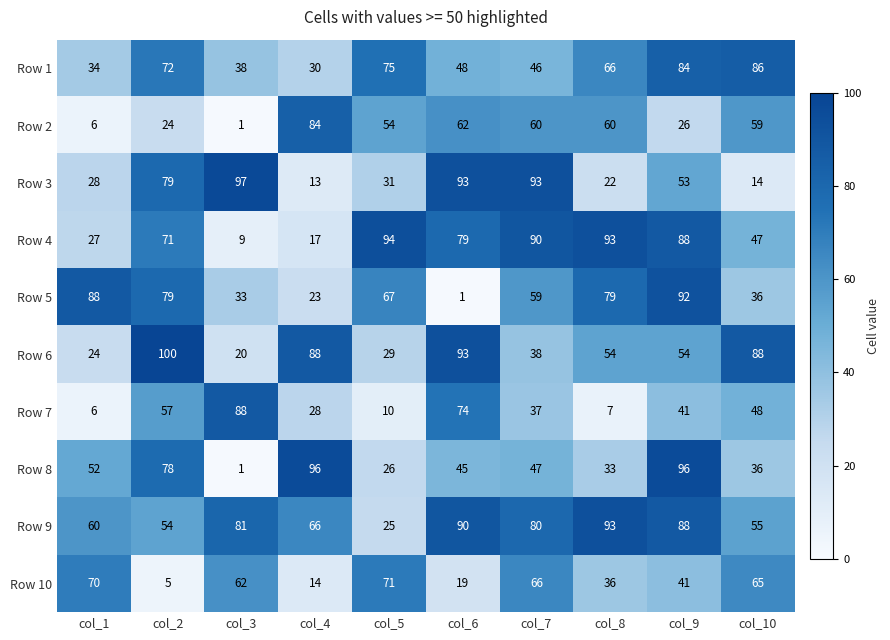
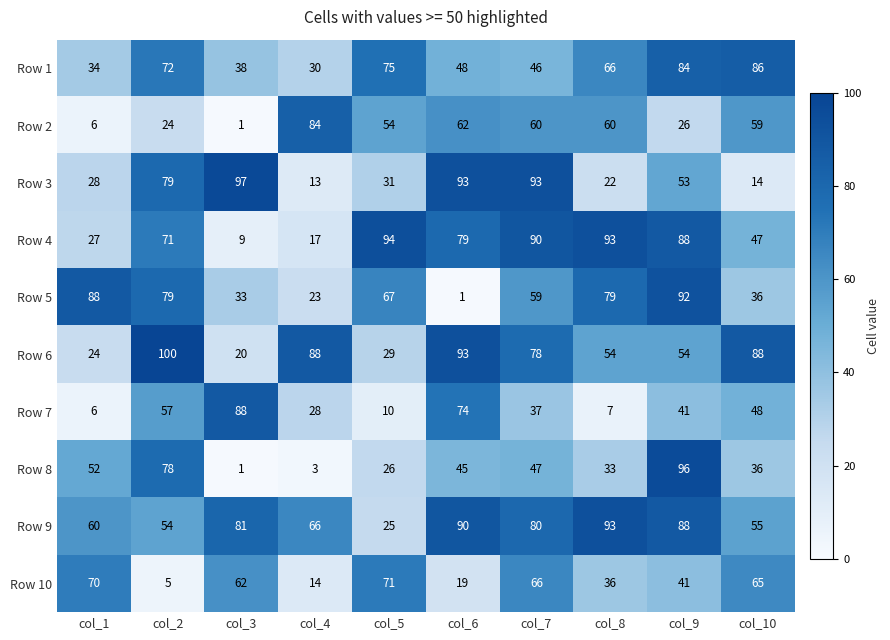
Row 6, col_7: 38 -> 78
Row 8, col_4: 96 -> 3
